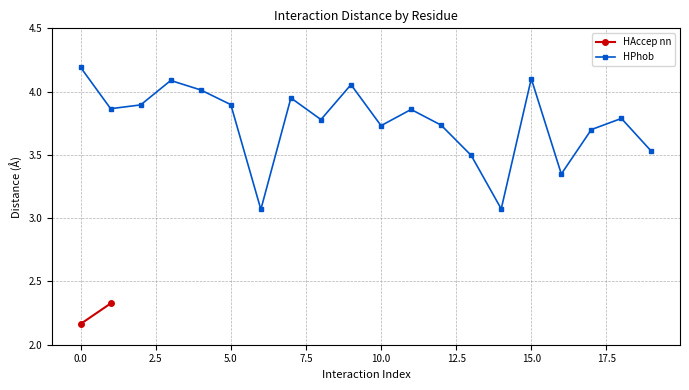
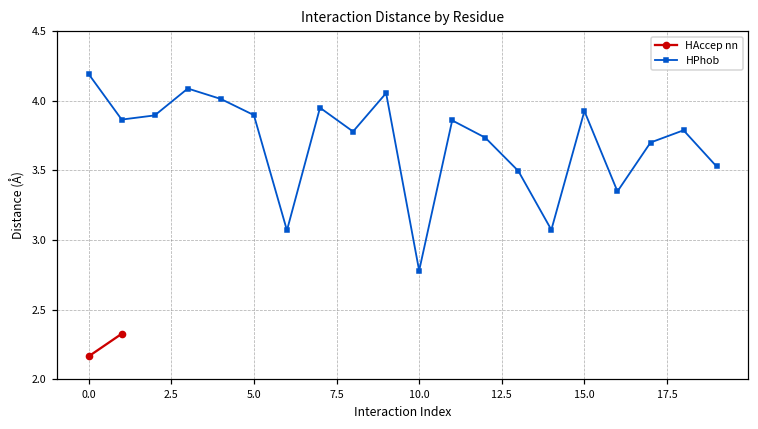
HPhob, 10.0: 3.73 -> 2.78
HPhob, 15.0: 4.10 -> 3.93
